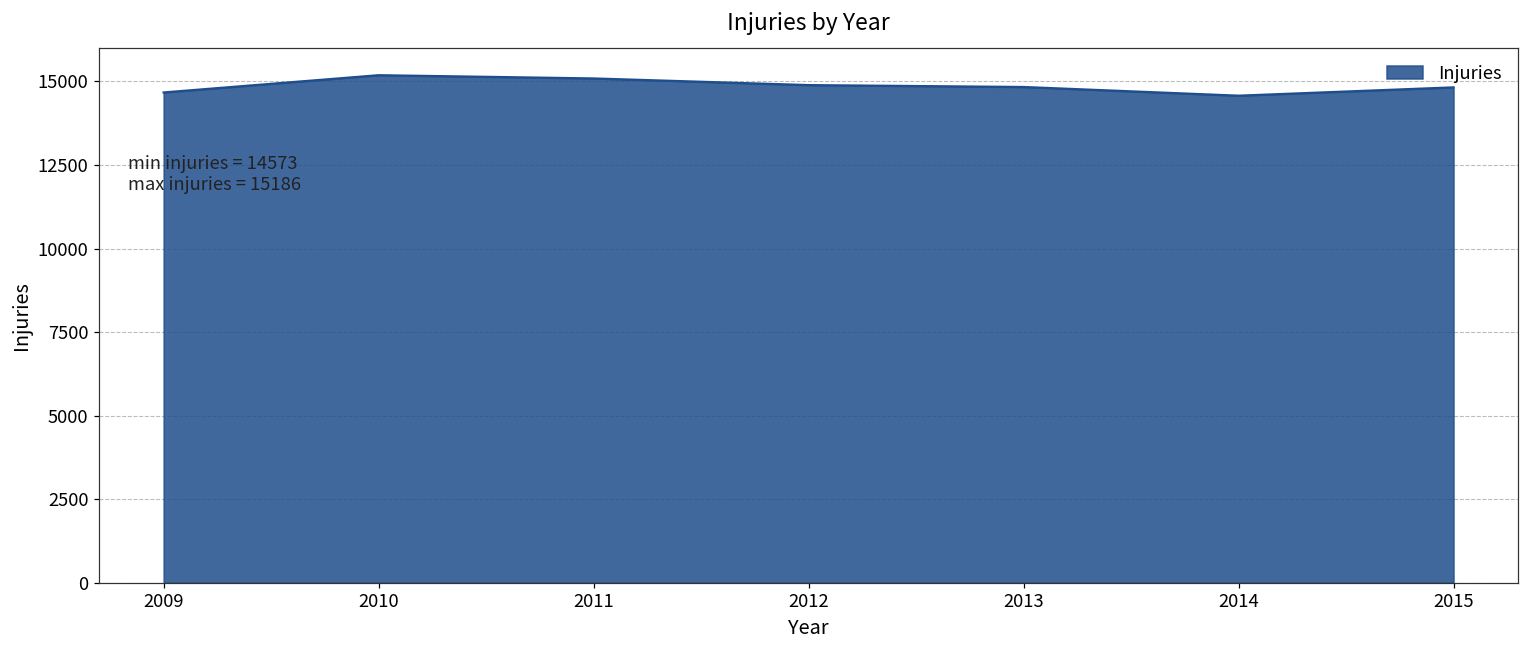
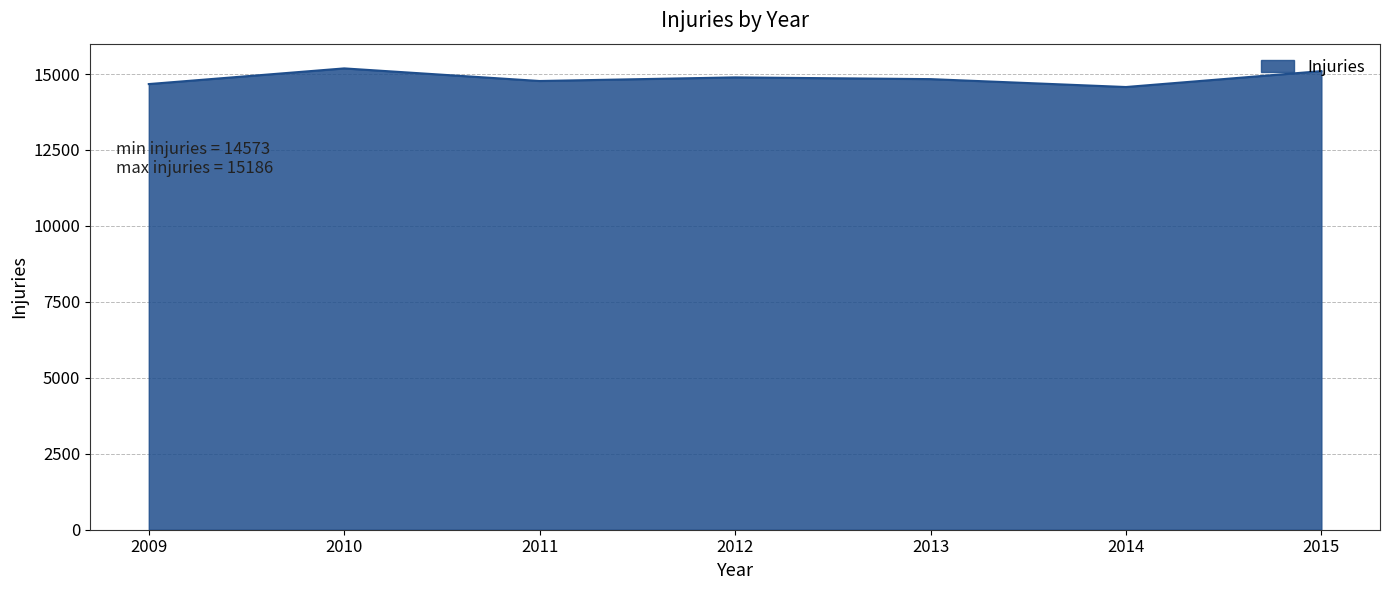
2011: 15100 -> 14800
2015: 14800 -> 15100
